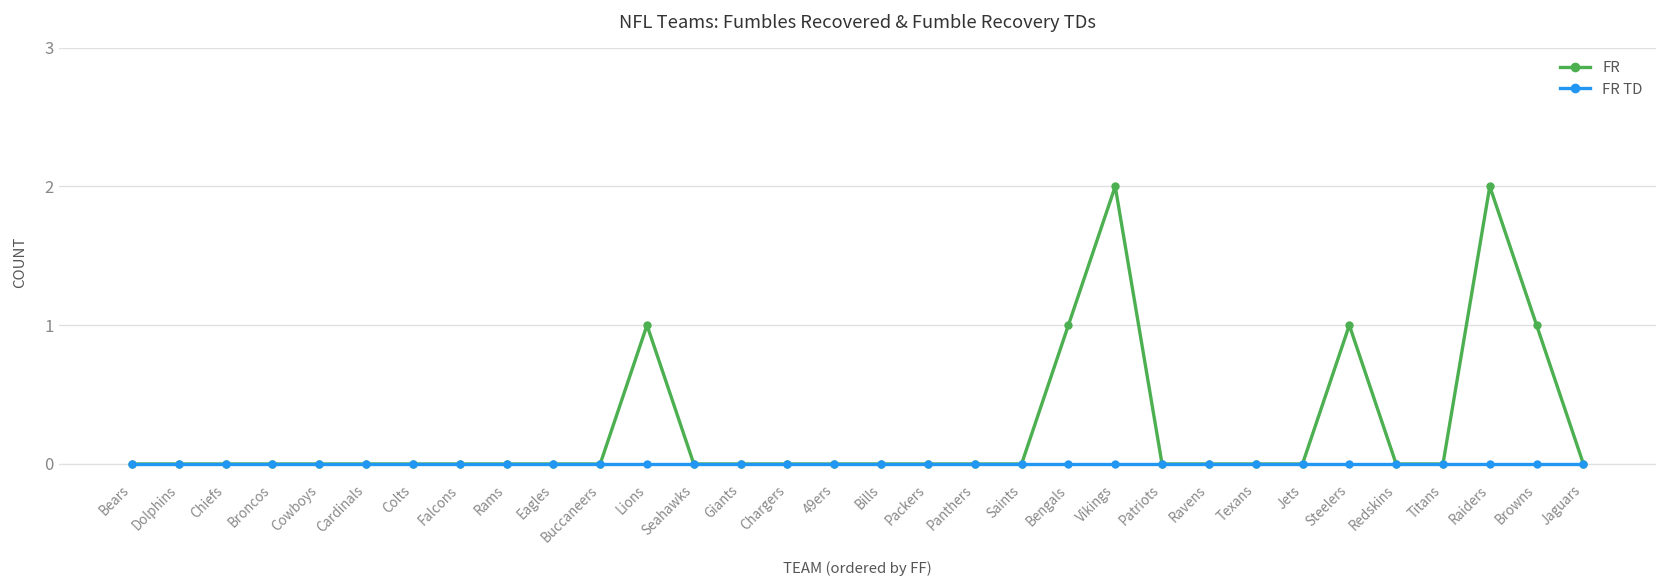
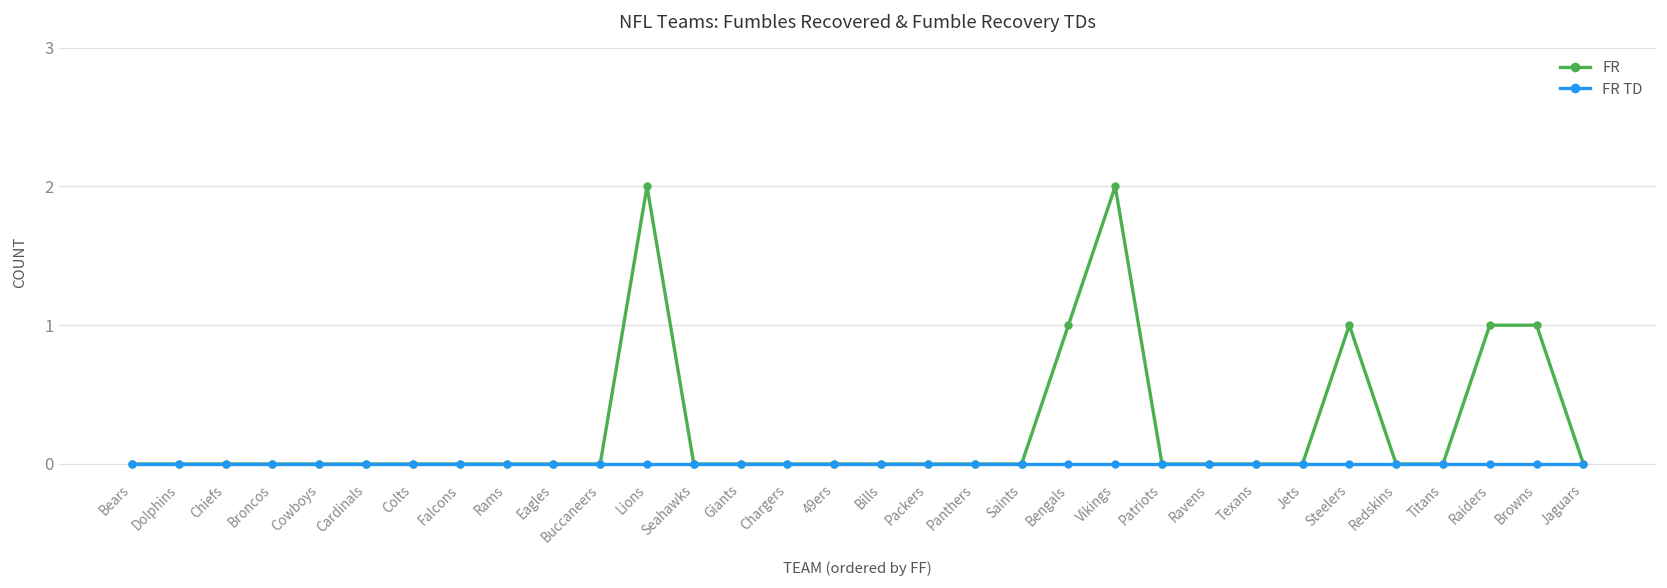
FR, Lions: 1 -> 2
FR, Raiders: 2 -> 1
